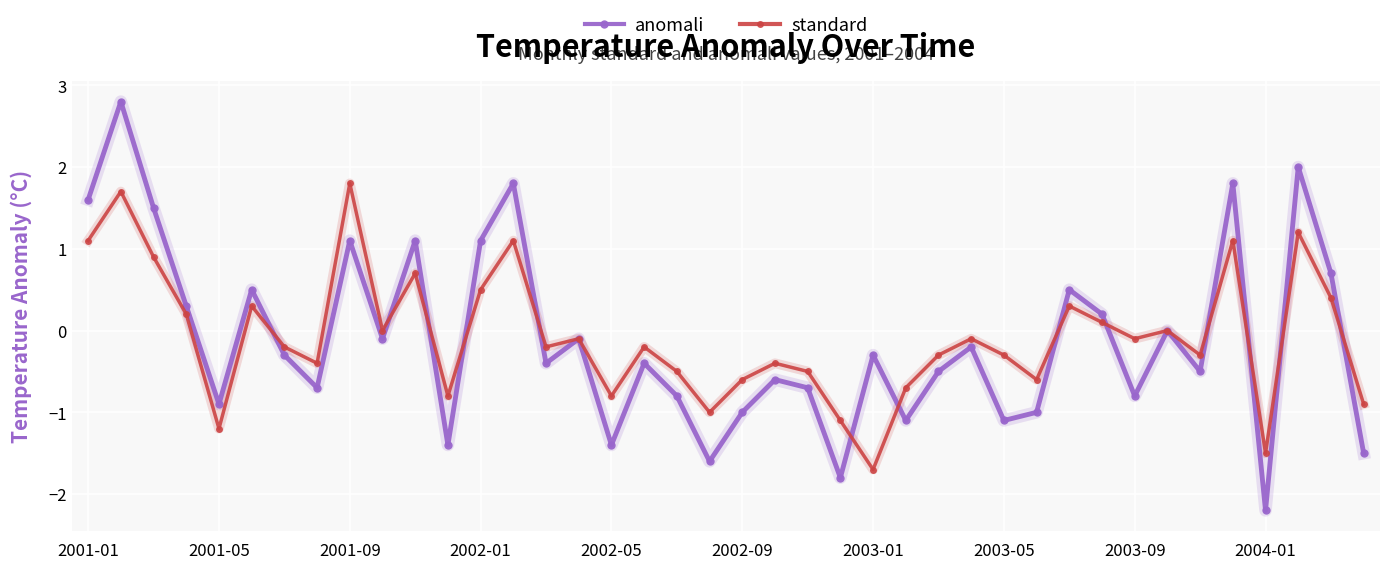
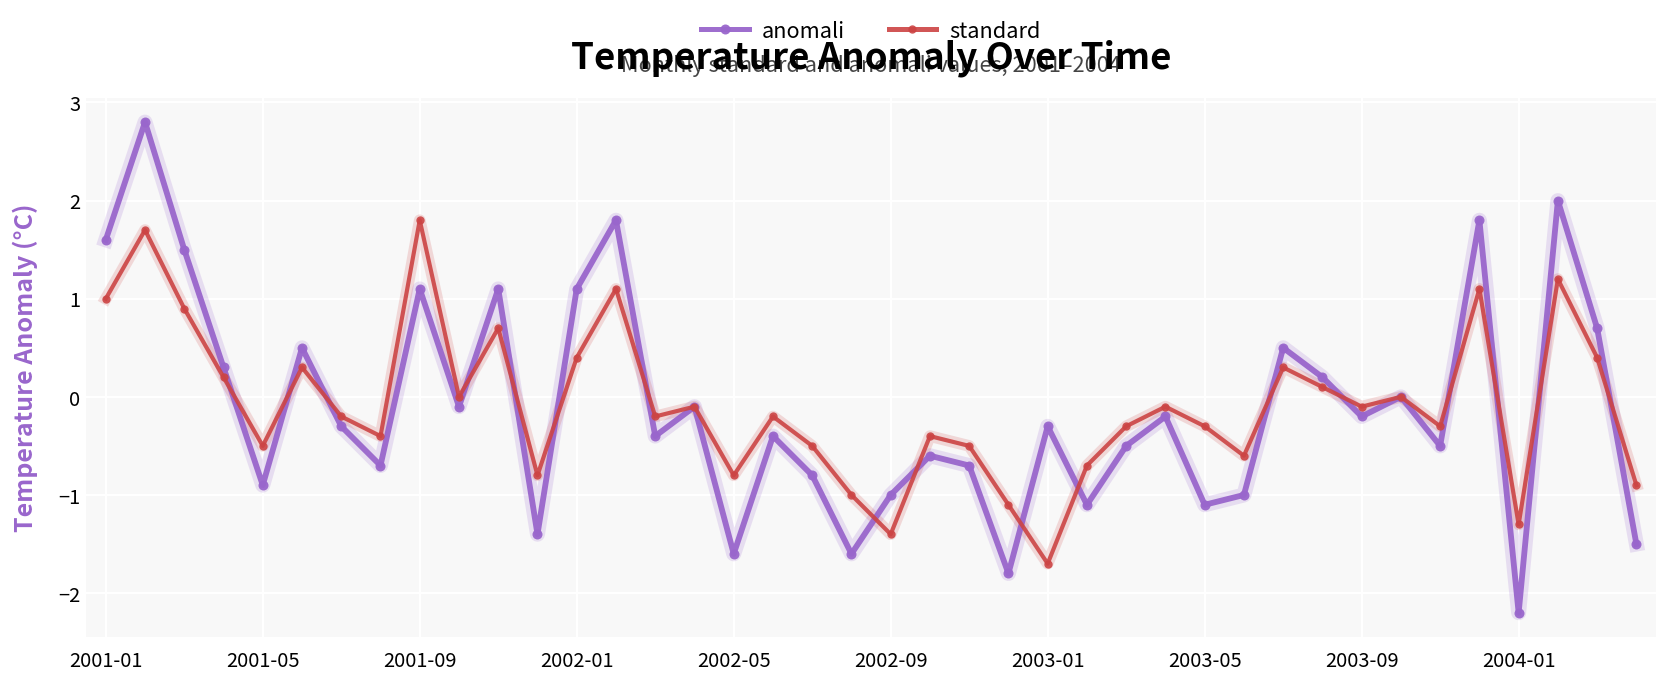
standard, 2001-01: 1.1 -> 1.0
standard, 2001-05: -1.2 -> -0.5
standard, 2002-01: 0.5 -> 0.4
anomali, 2002-05: -1.4 -> -1.6
standard, 2002-09: -0.6 -> -1.4
anomali, 2003-09: -0.8 -> -0.2
standard, 2004-01: -1.5 -> -1.3
